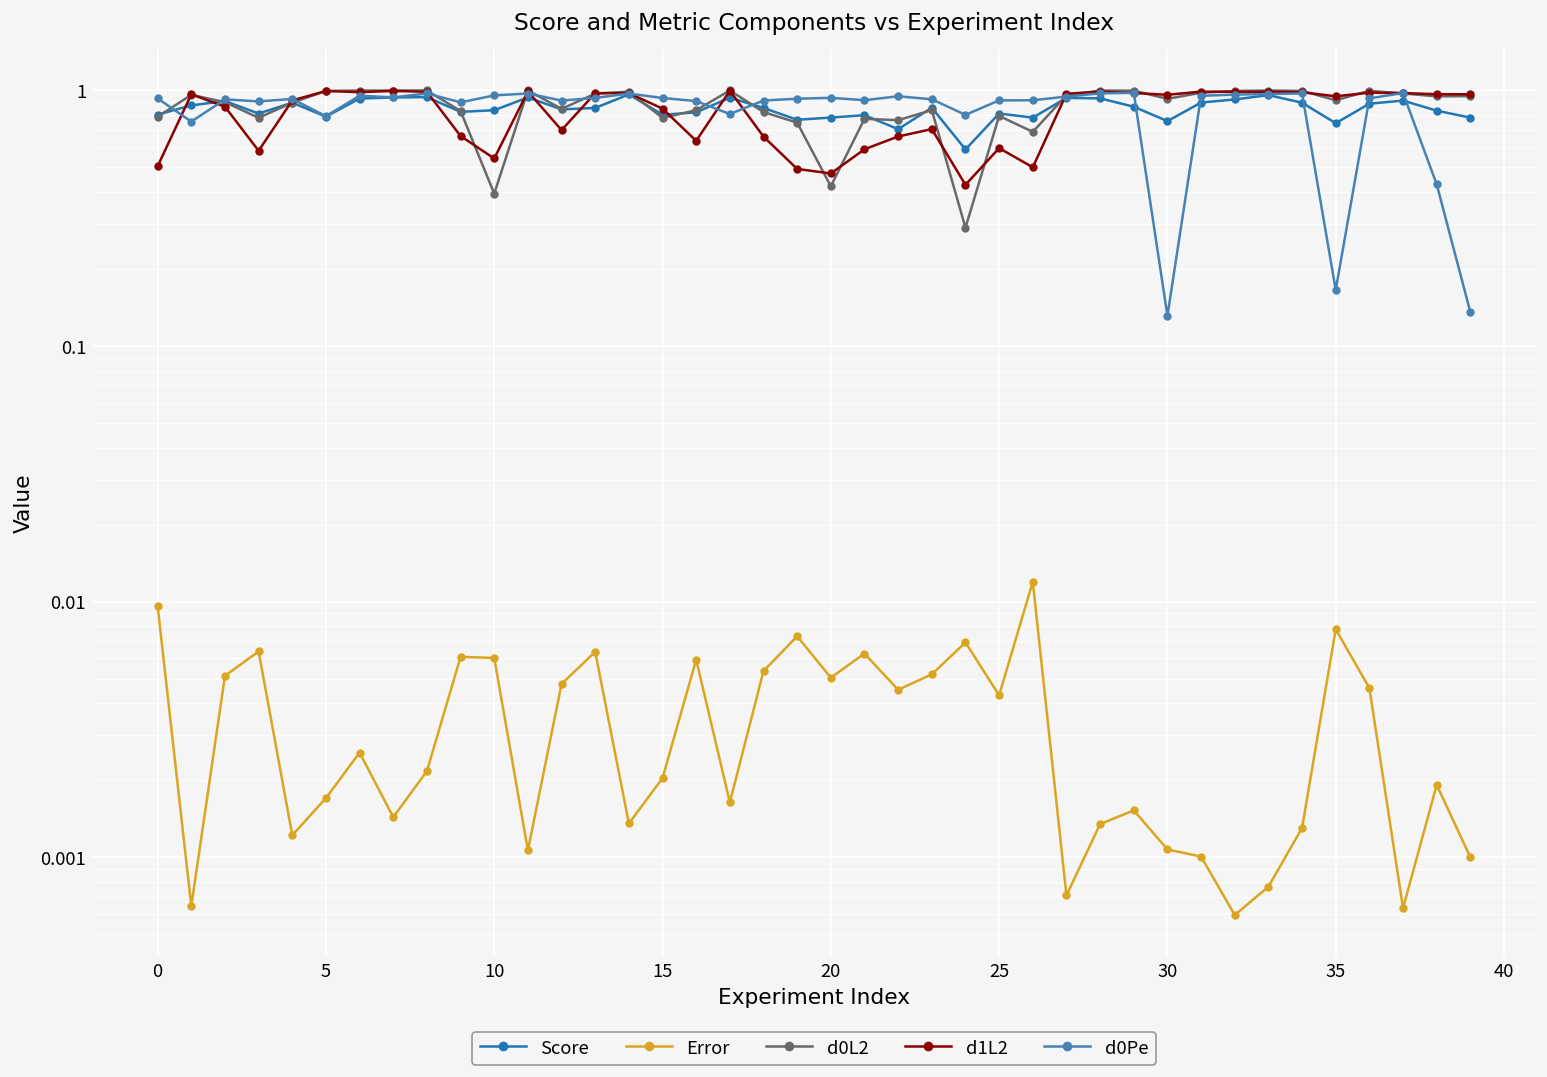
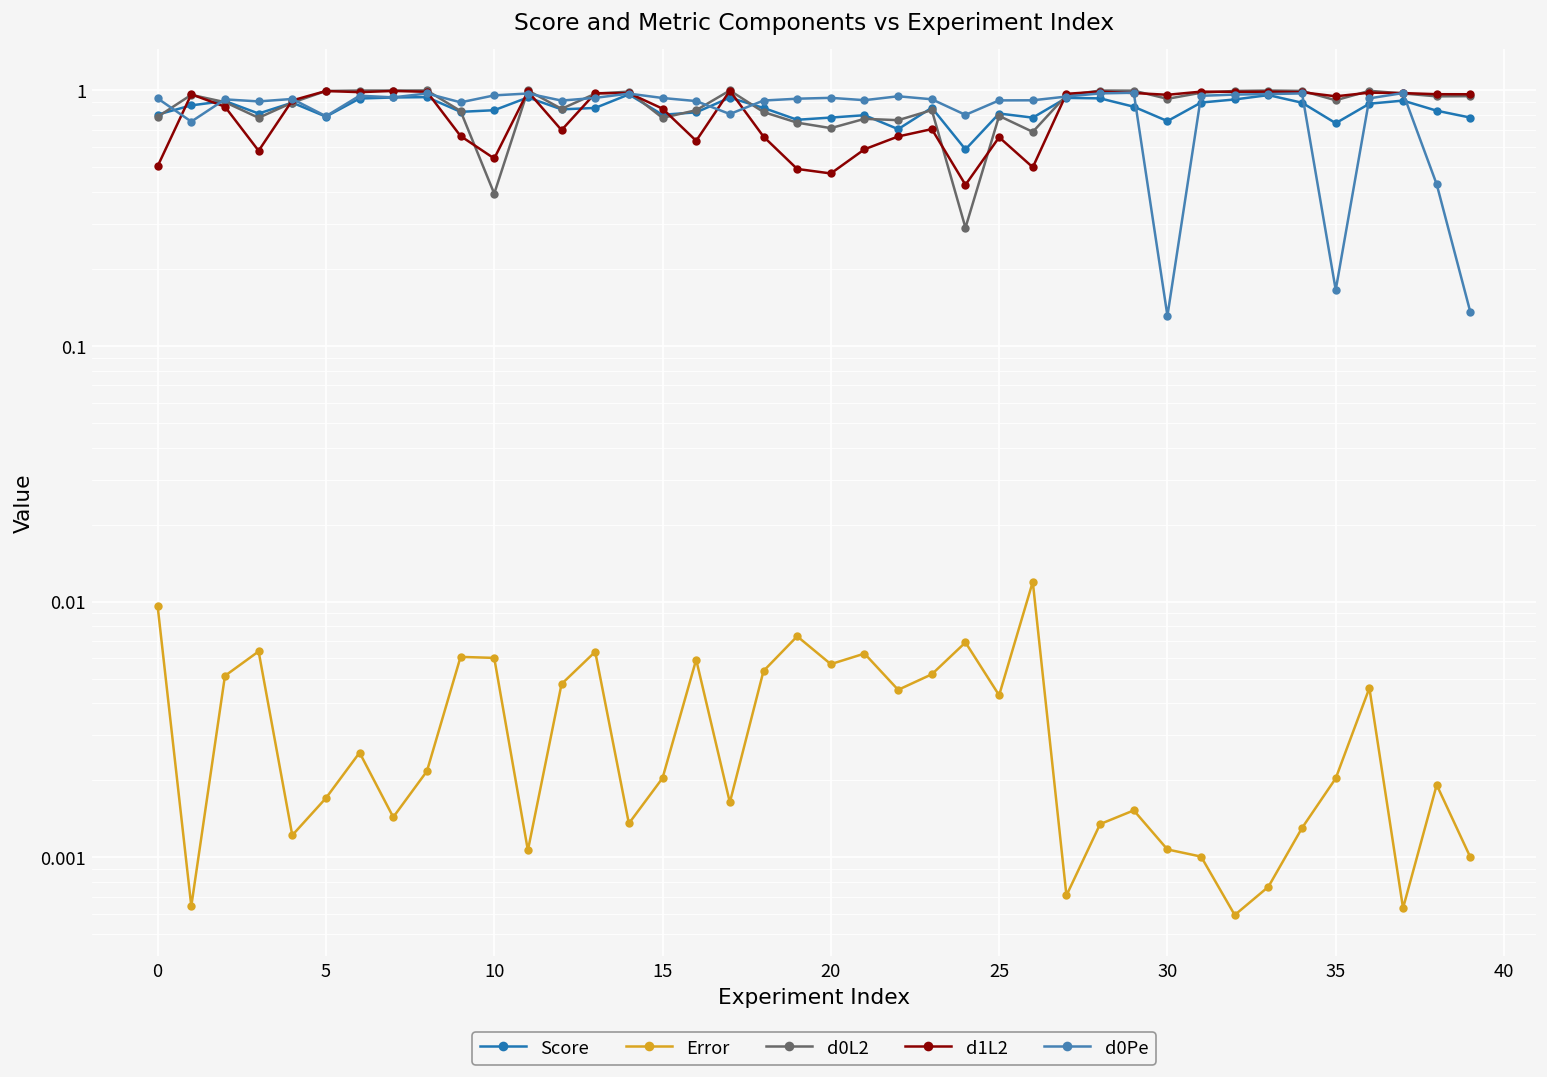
Error, 20: 0.0050 -> 0.0057
d0L2, 20: 0.42 -> 0.71
d1L2, 25: 0.59 -> 0.65
Error, 35: 0.0078 -> 0.0020
